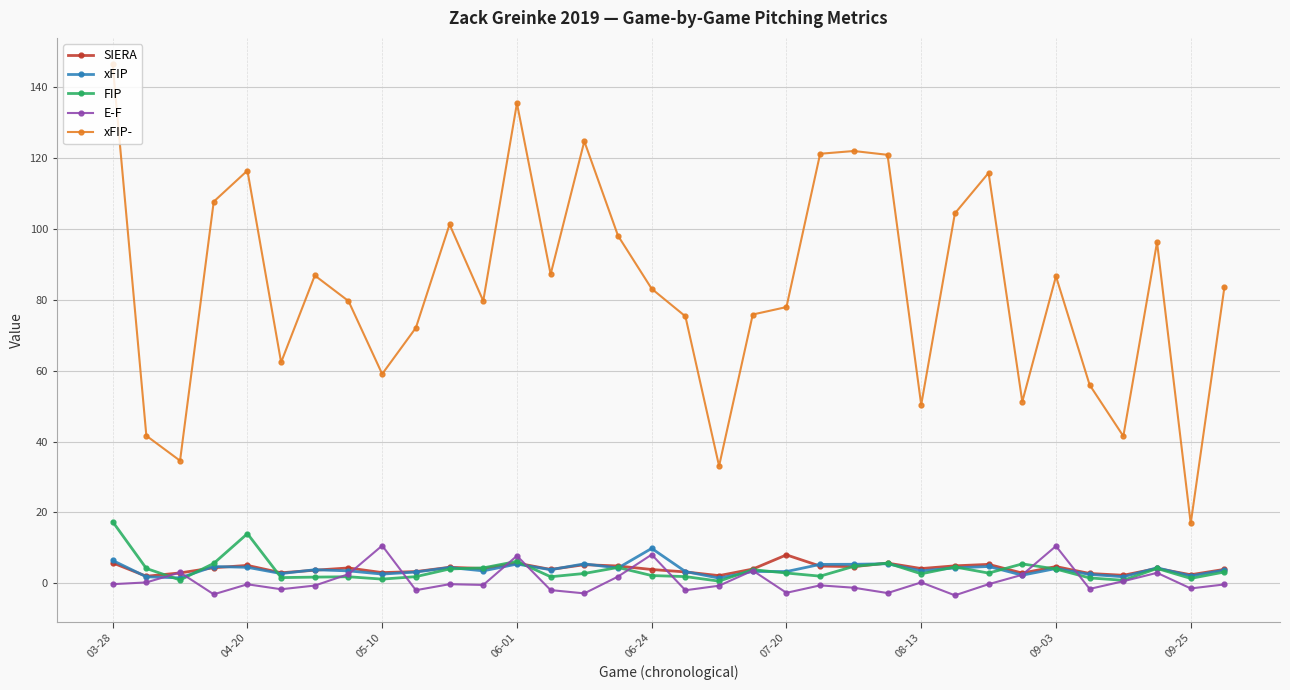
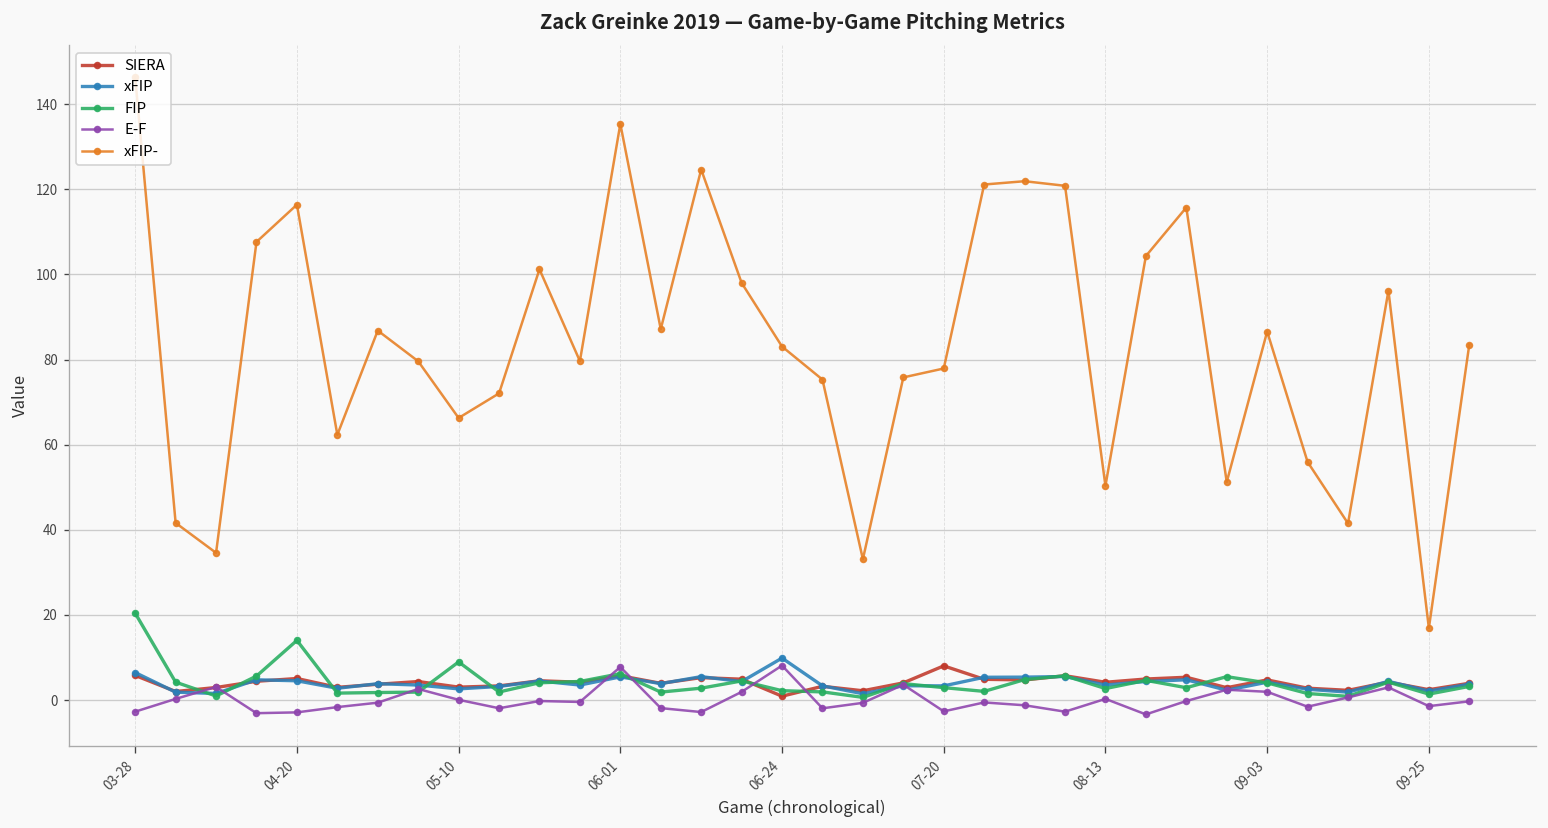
FIP, 03-28: 17 -> 20
E-F, 03-28: 0 -> -3
E-F, 04-20: 0 -> -3
FIP, 05-10: 1 -> 9
E-F, 05-10: 11 -> 0
xFIP-, 05-10: 59 -> 66
SIERA, 06-24: 4 -> 1
E-F, 09-03: 11 -> 2
